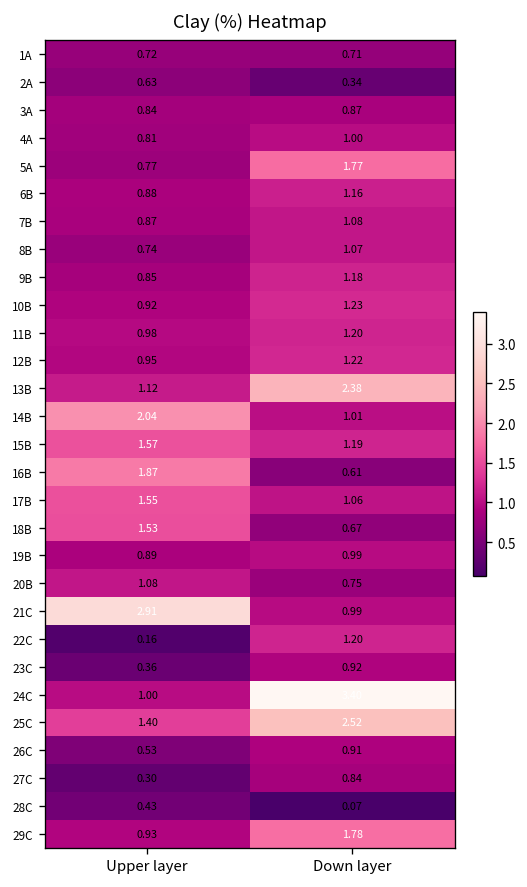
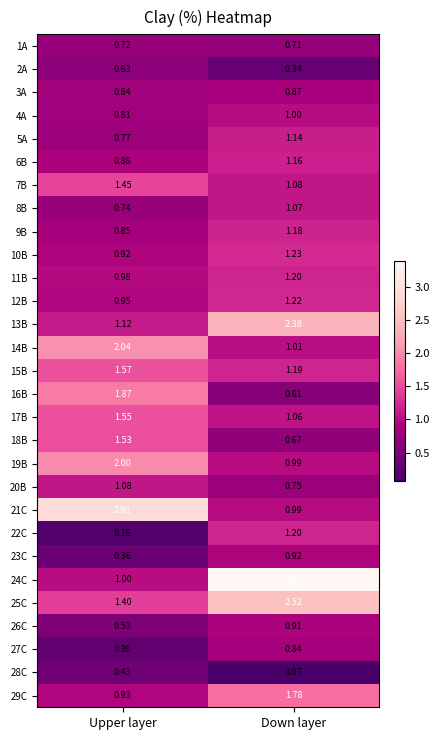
5A, Down layer: 1.77 -> 1.14
7B, Upper layer: 0.87 -> 1.45
19B, Upper layer: 0.89 -> 2.00
